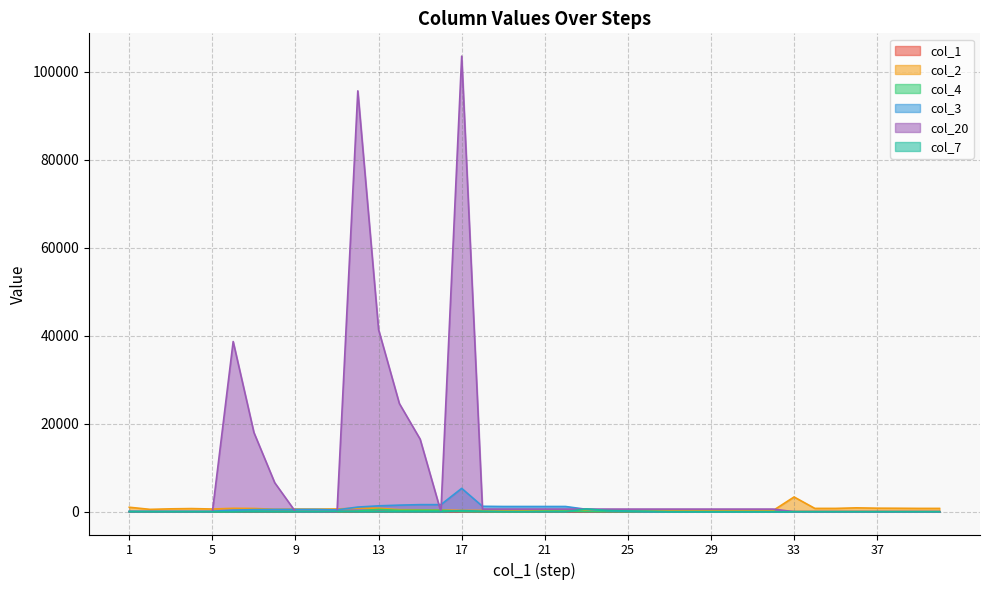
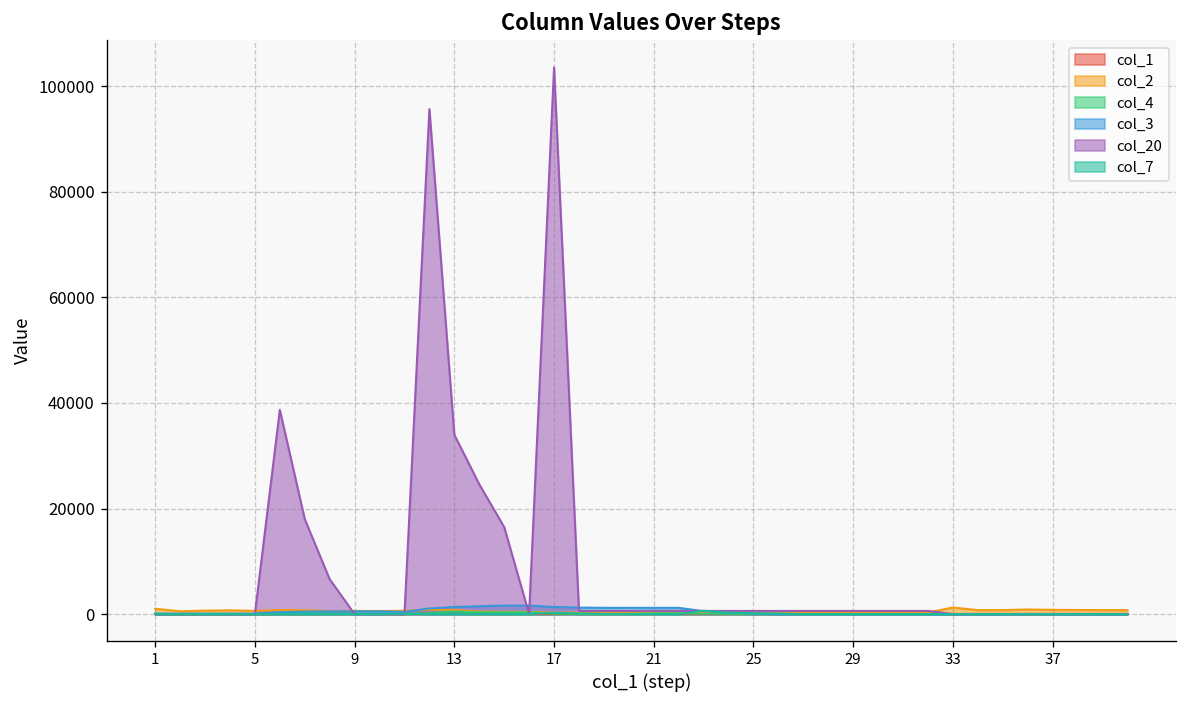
col_20, 13: 41000 -> 34000
col_3, 17: 5000 -> 1000
col_2, 33: 3000 -> 1000
